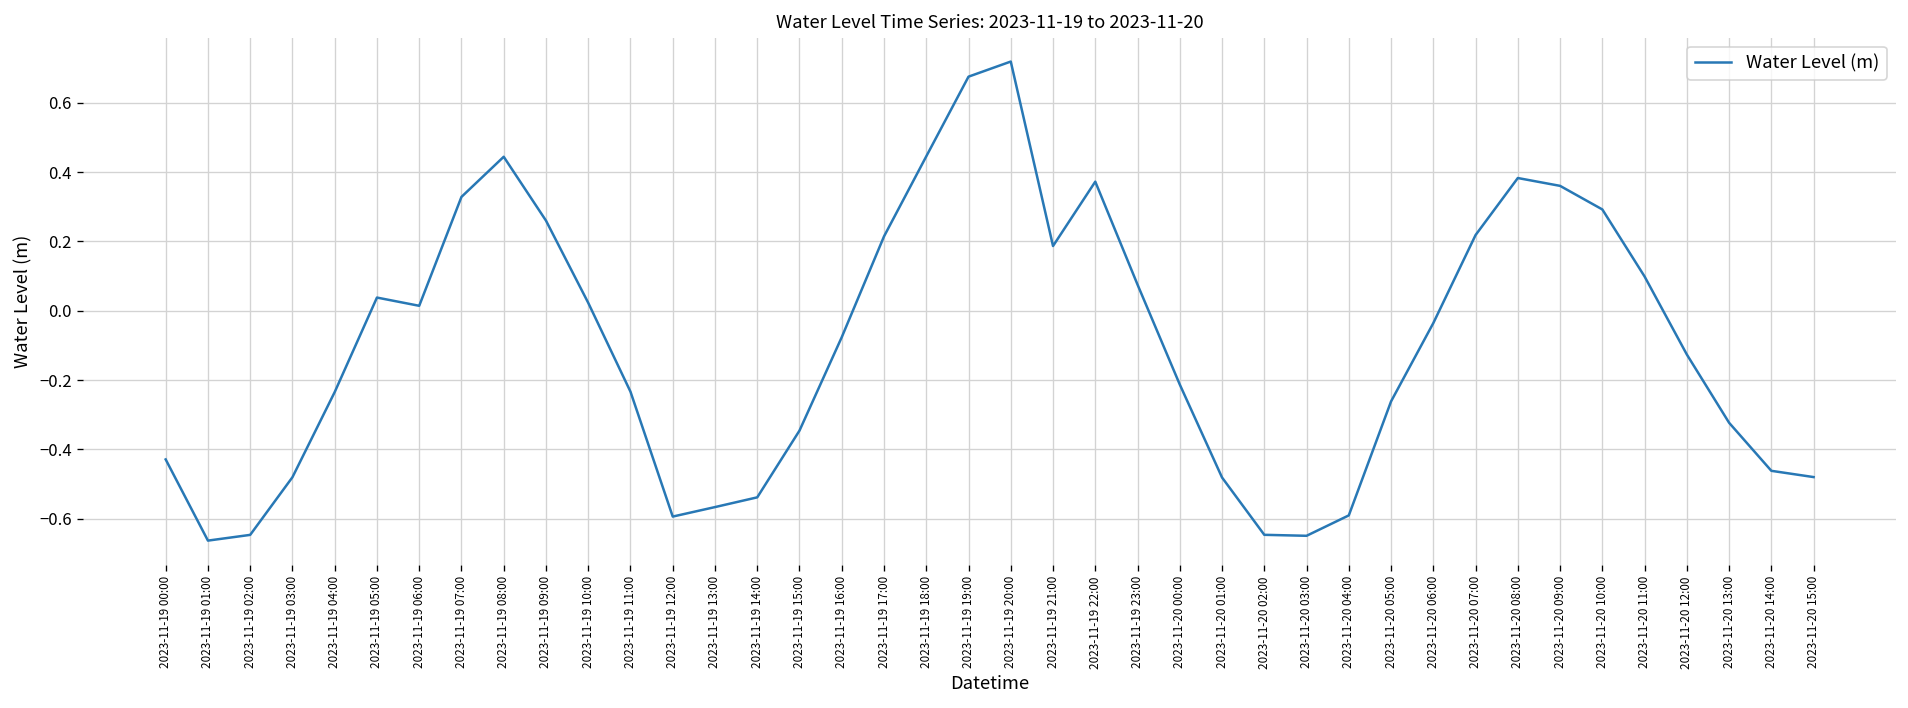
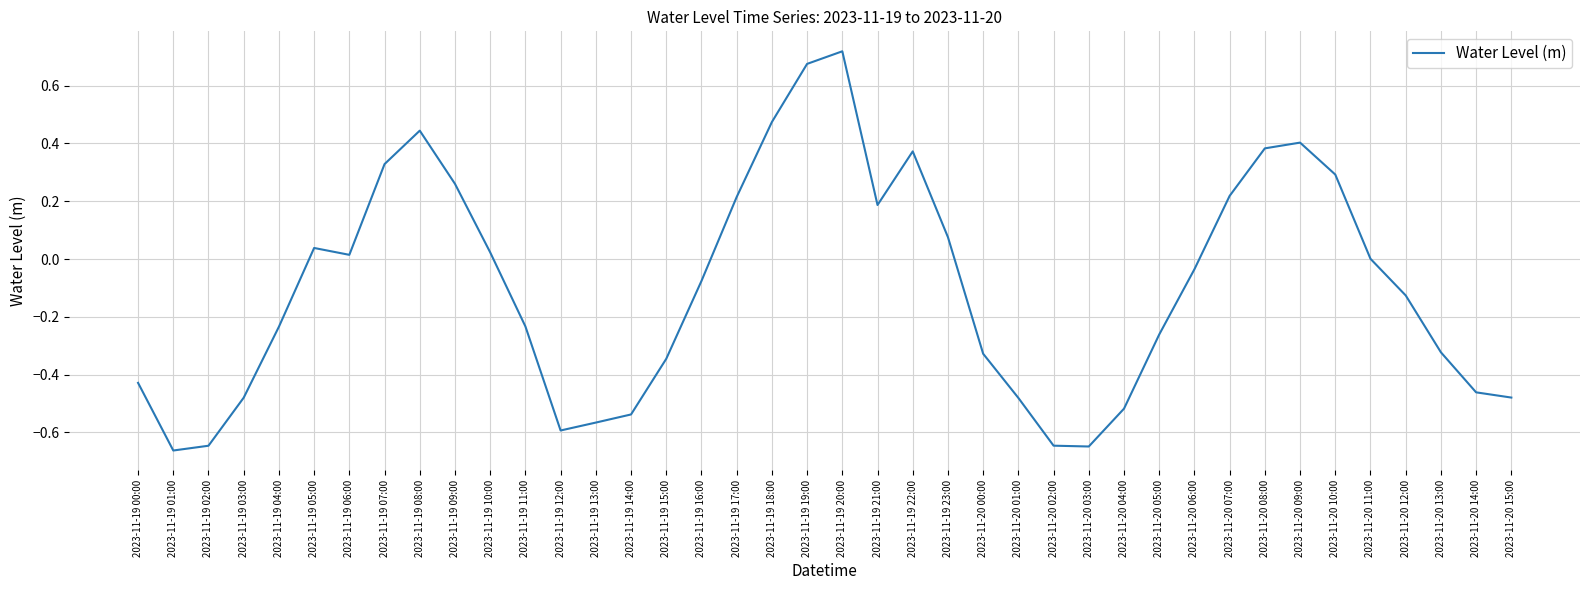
2023-11-19 18:00: 0.45 -> 0.47
2023-11-20 00:00: -0.21 -> -0.33
2023-11-20 04:00: -0.59 -> -0.52
2023-11-20 09:00: 0.36 -> 0.40
2023-11-20 11:00: 0.10 -> 0.00
